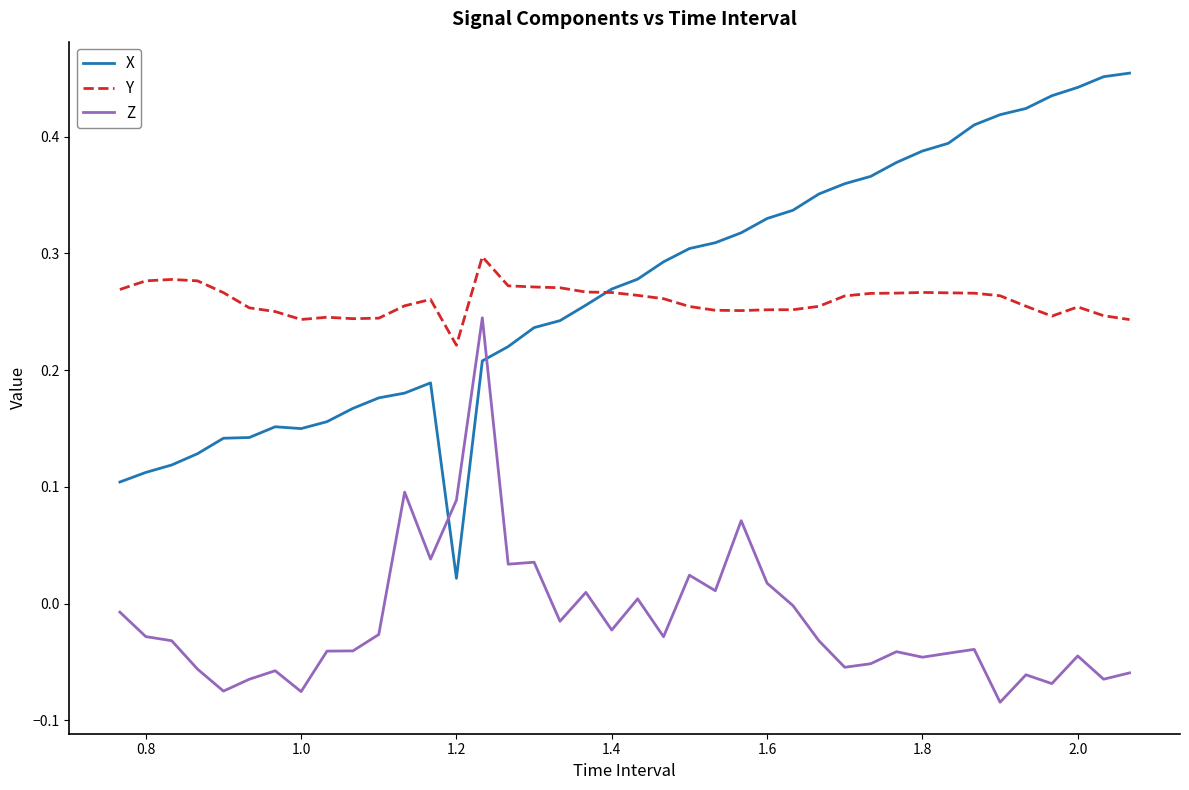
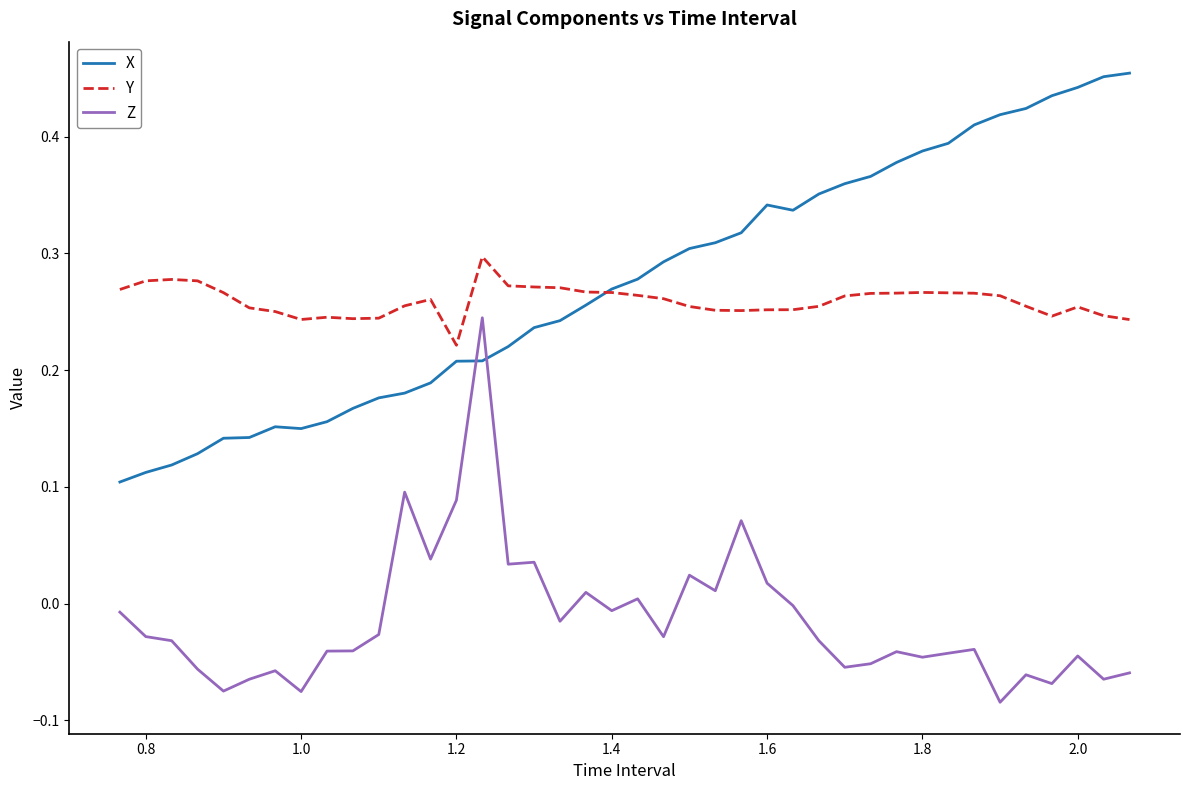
X, 1.2: 0.022 -> 0.208
Z, 1.4: -0.023 -> -0.006
X, 1.6: 0.330 -> 0.342
